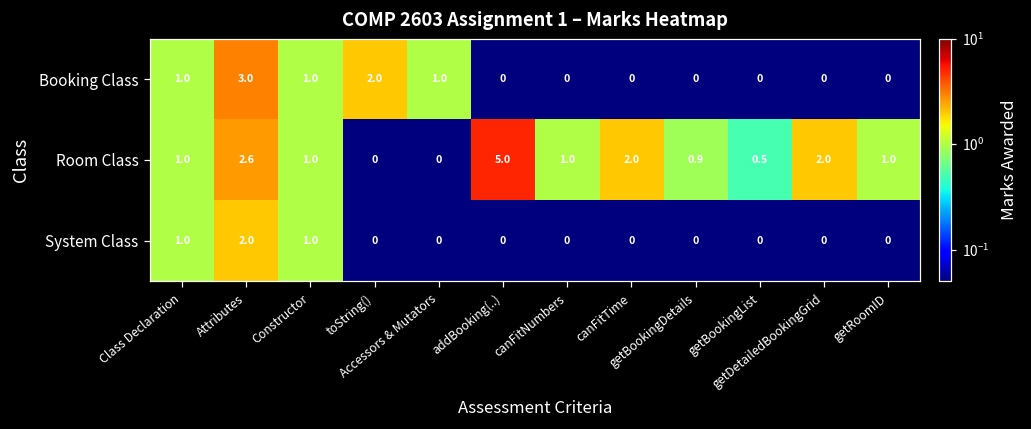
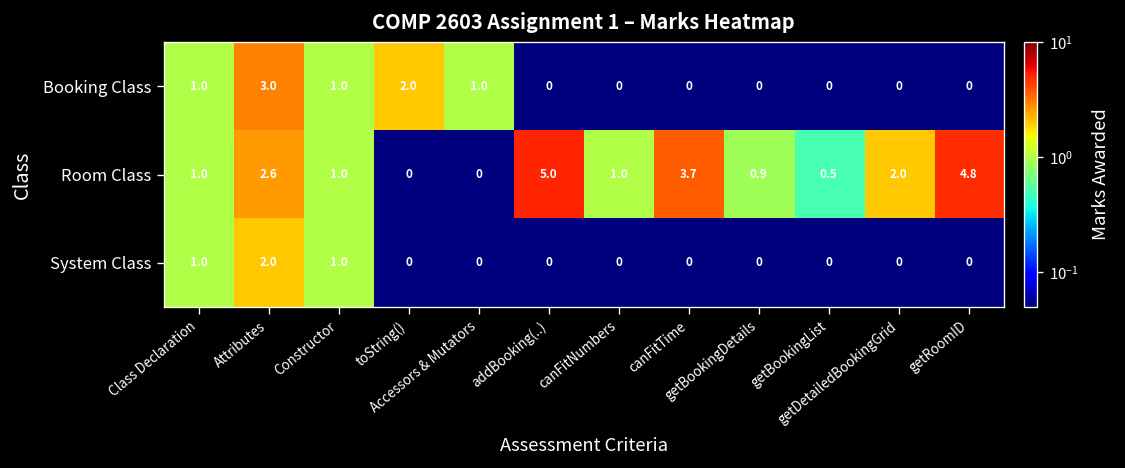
Room Class, canFitTime: 2.0 -> 3.7
Room Class, getRoomID: 1.0 -> 4.8
